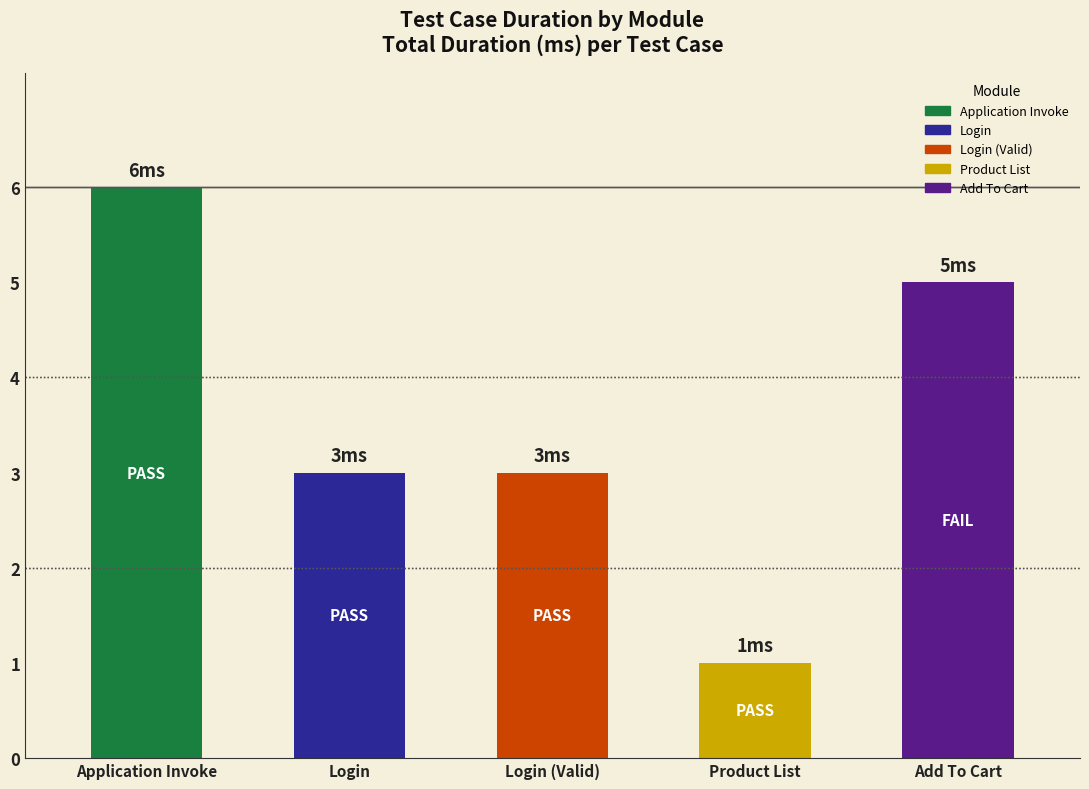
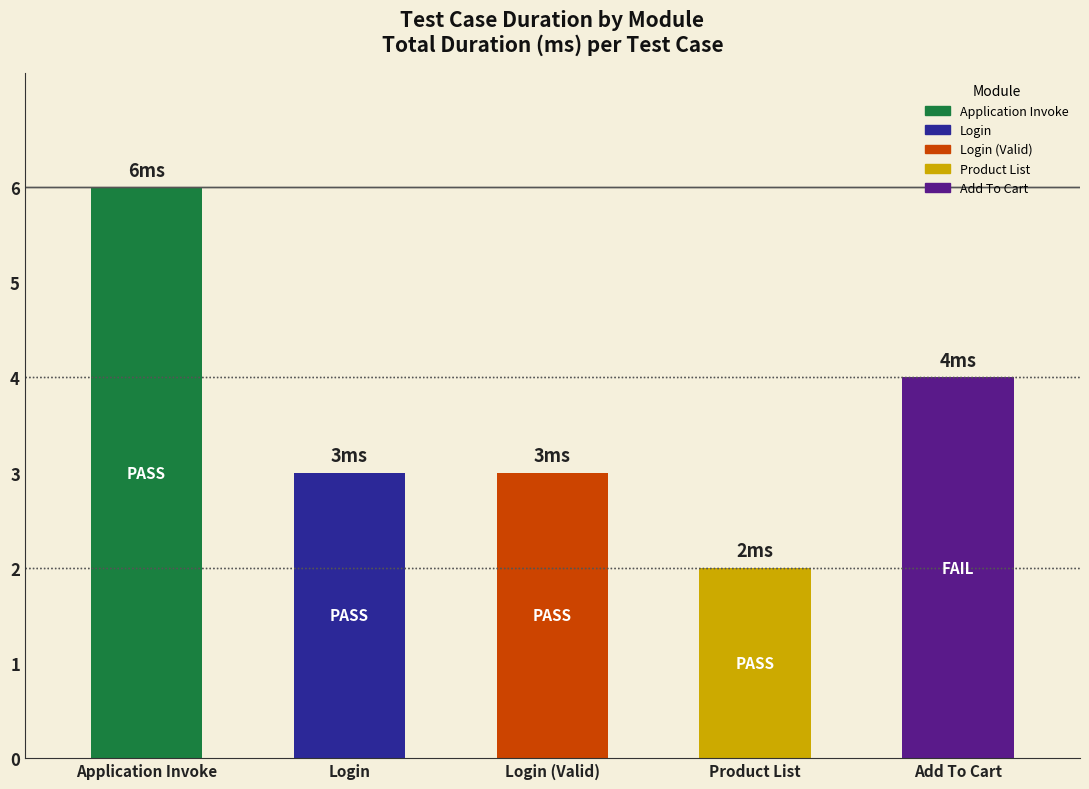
Product List: 1 -> 2
Add To Cart: 5 -> 4
